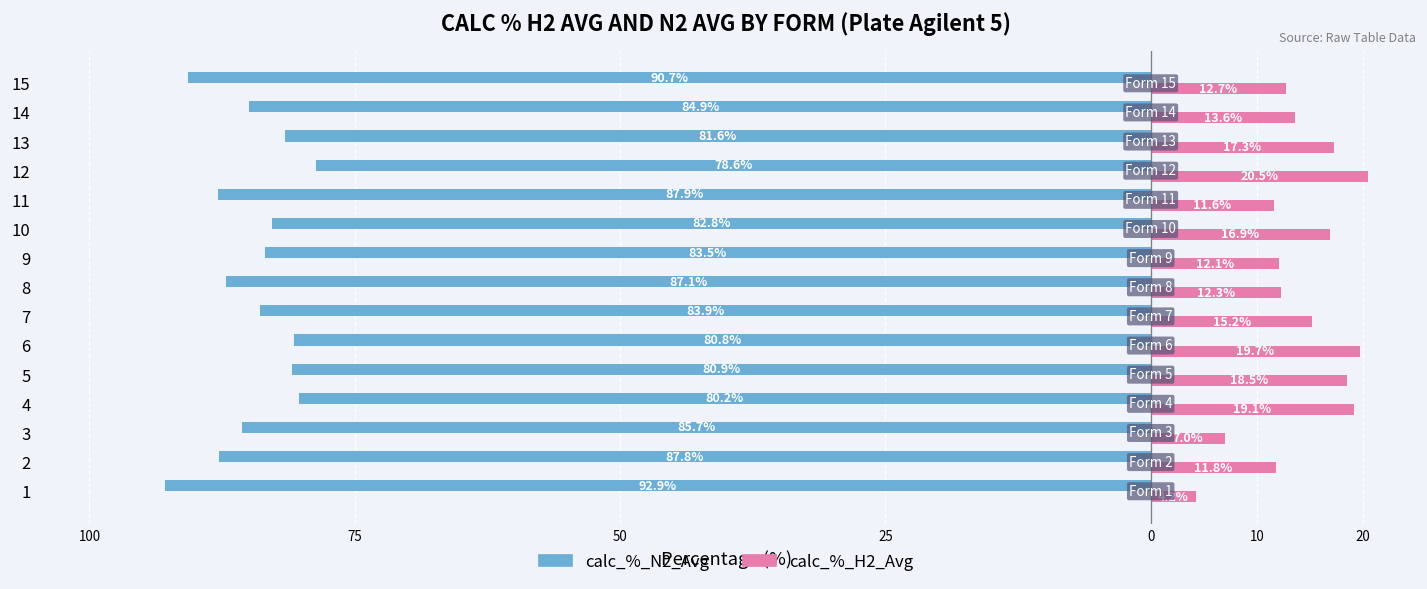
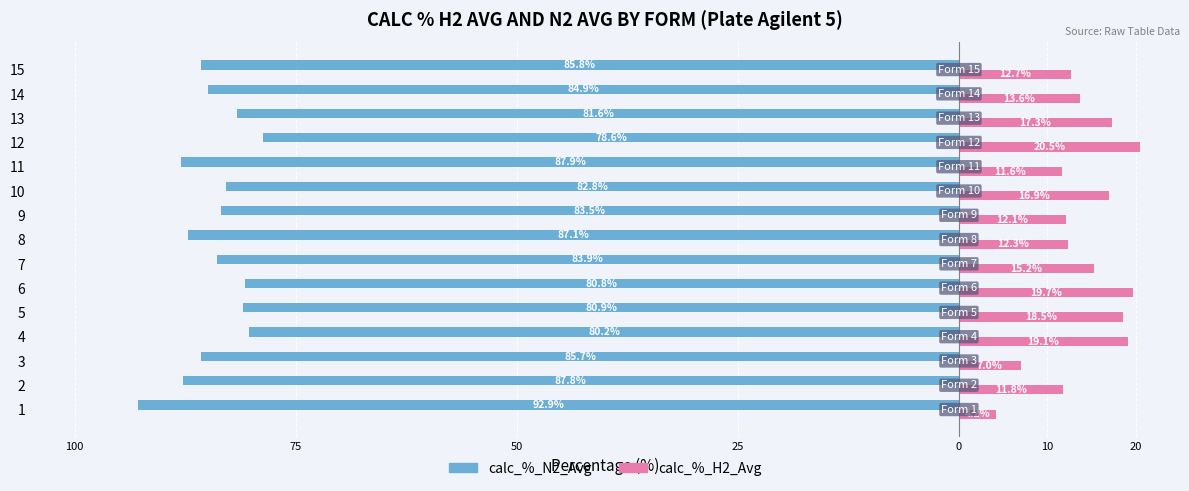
calc_%_N2_Avg, 15: 90.7% -> 85.8%
